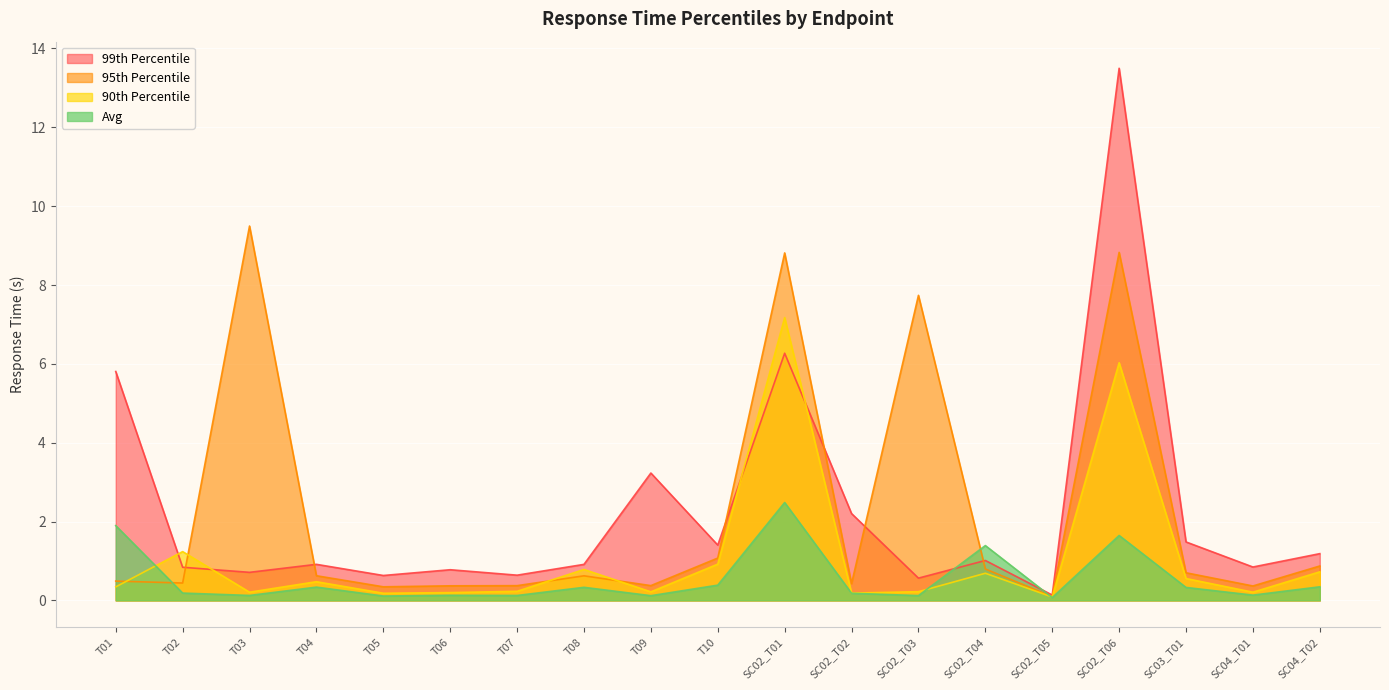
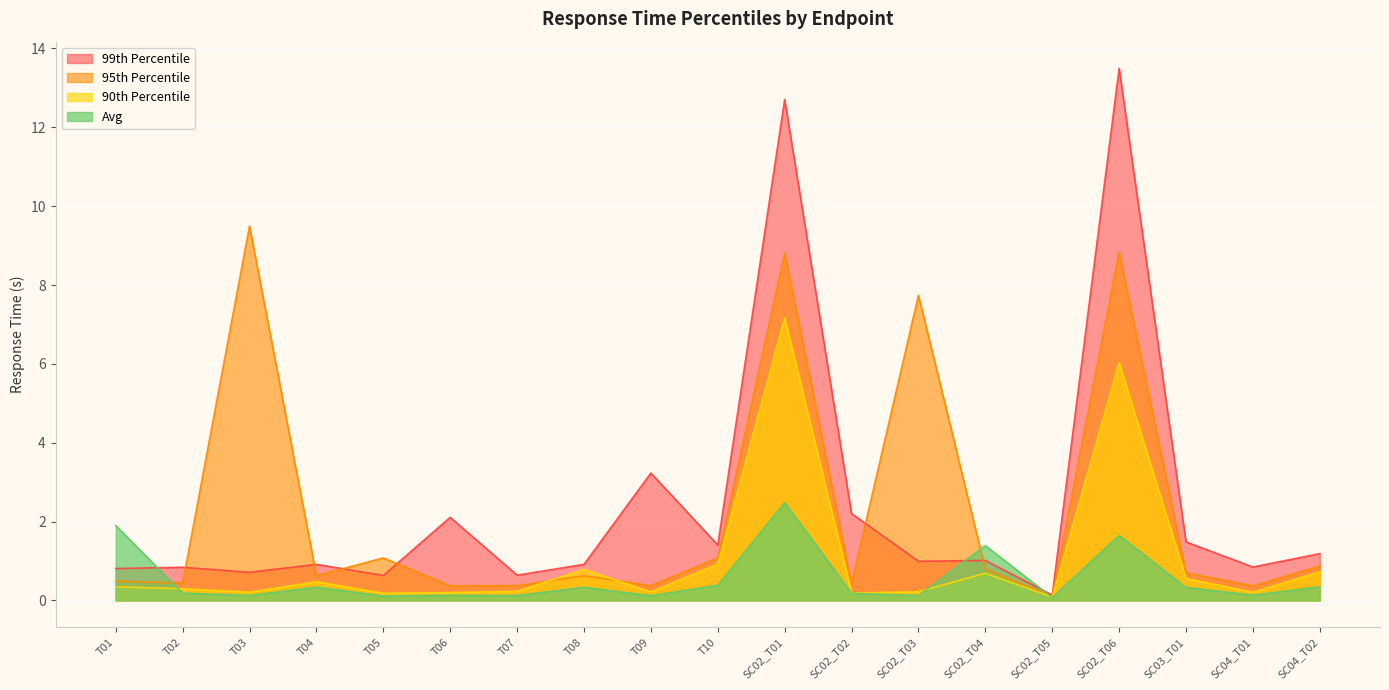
99th Percentile, T01: 5.8 -> 0.8
90th Percentile, T02: 1.2 -> 0.3
95th Percentile, T05: 0.3 -> 1.1
99th Percentile, T06: 0.8 -> 2.1
99th Percentile, SC02_T01: 6.3 -> 12.7
99th Percentile, SC02_T03: 0.6 -> 1.0
